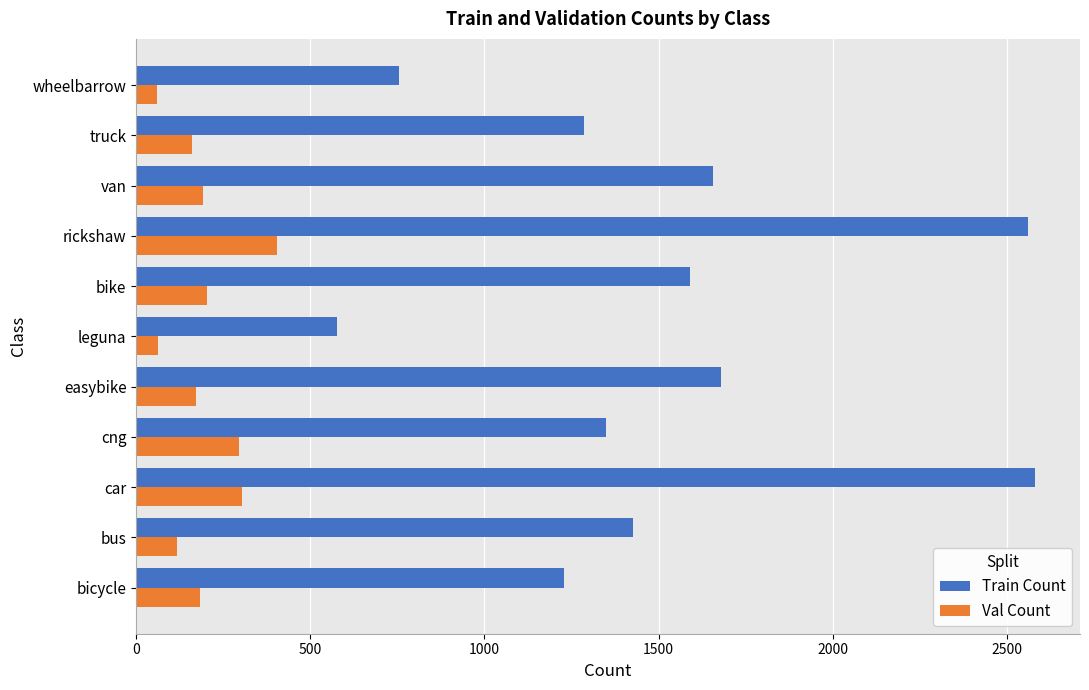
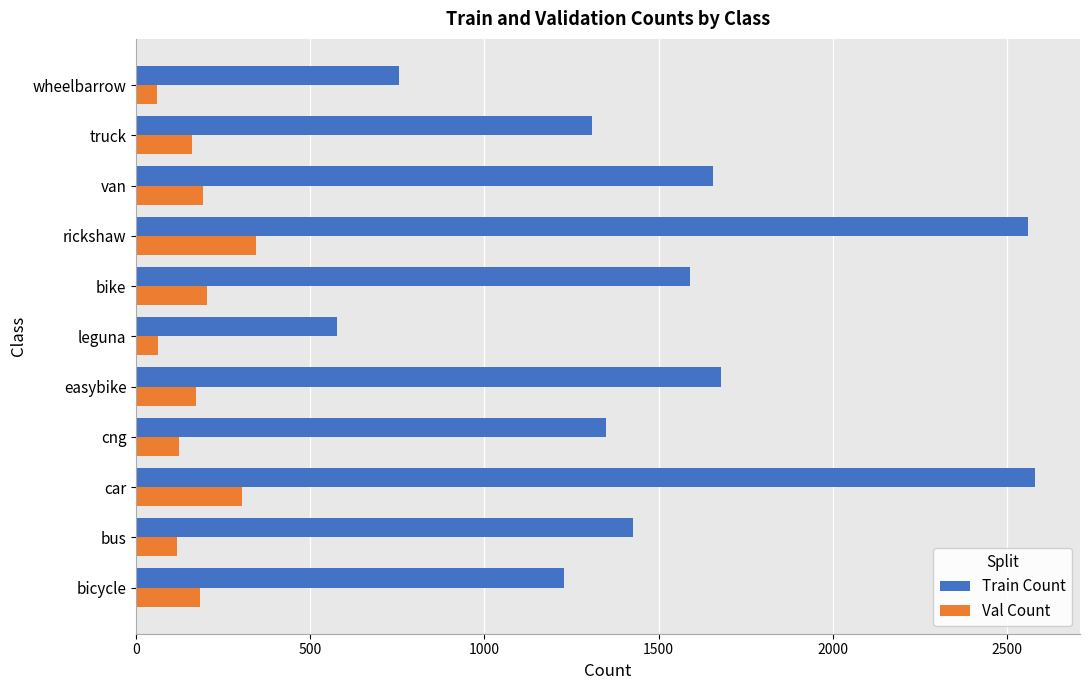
Train Count, truck: 1290 -> 1310
Val Count, rickshaw: 410 -> 350
Val Count, cng: 300 -> 120
